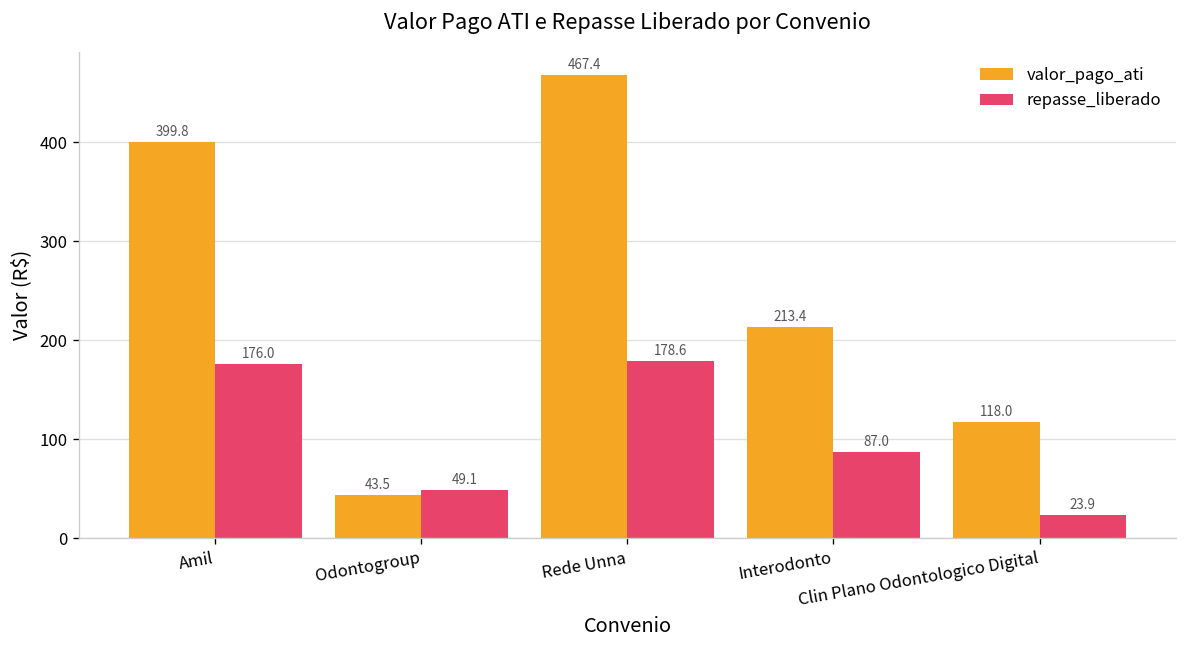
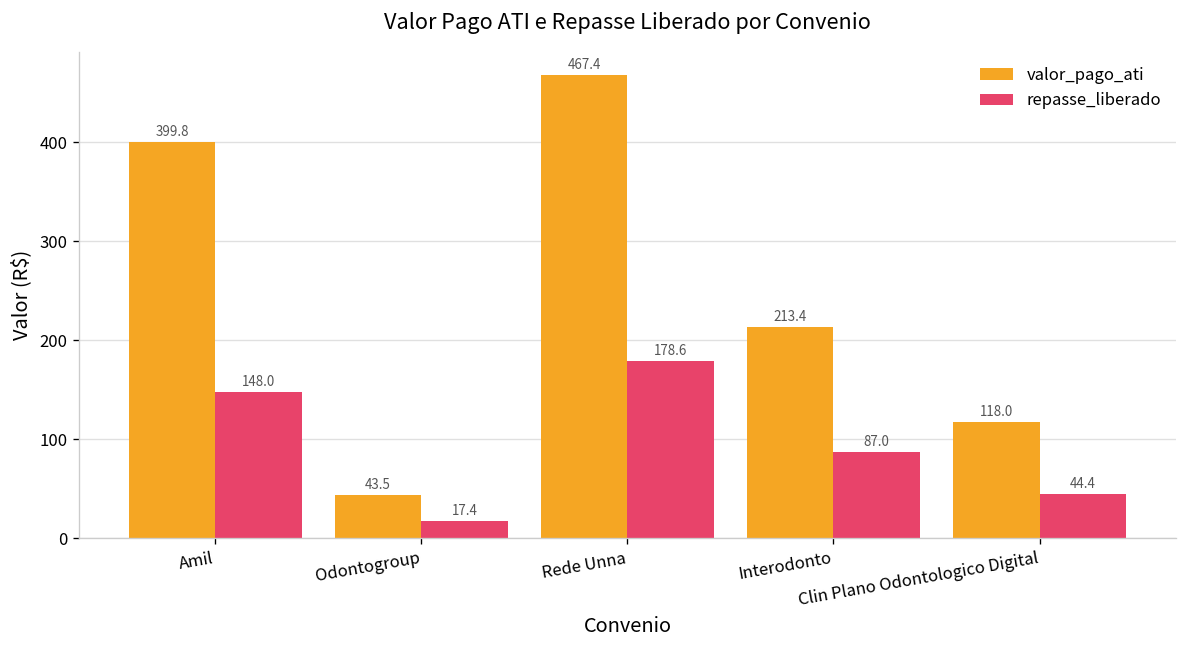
repasse_liberado, Amil: 176.0 -> 148.0
repasse_liberado, Odontogroup: 49.1 -> 17.4
repasse_liberado, Clin Plano Odontologico Digital: 23.9 -> 44.4
